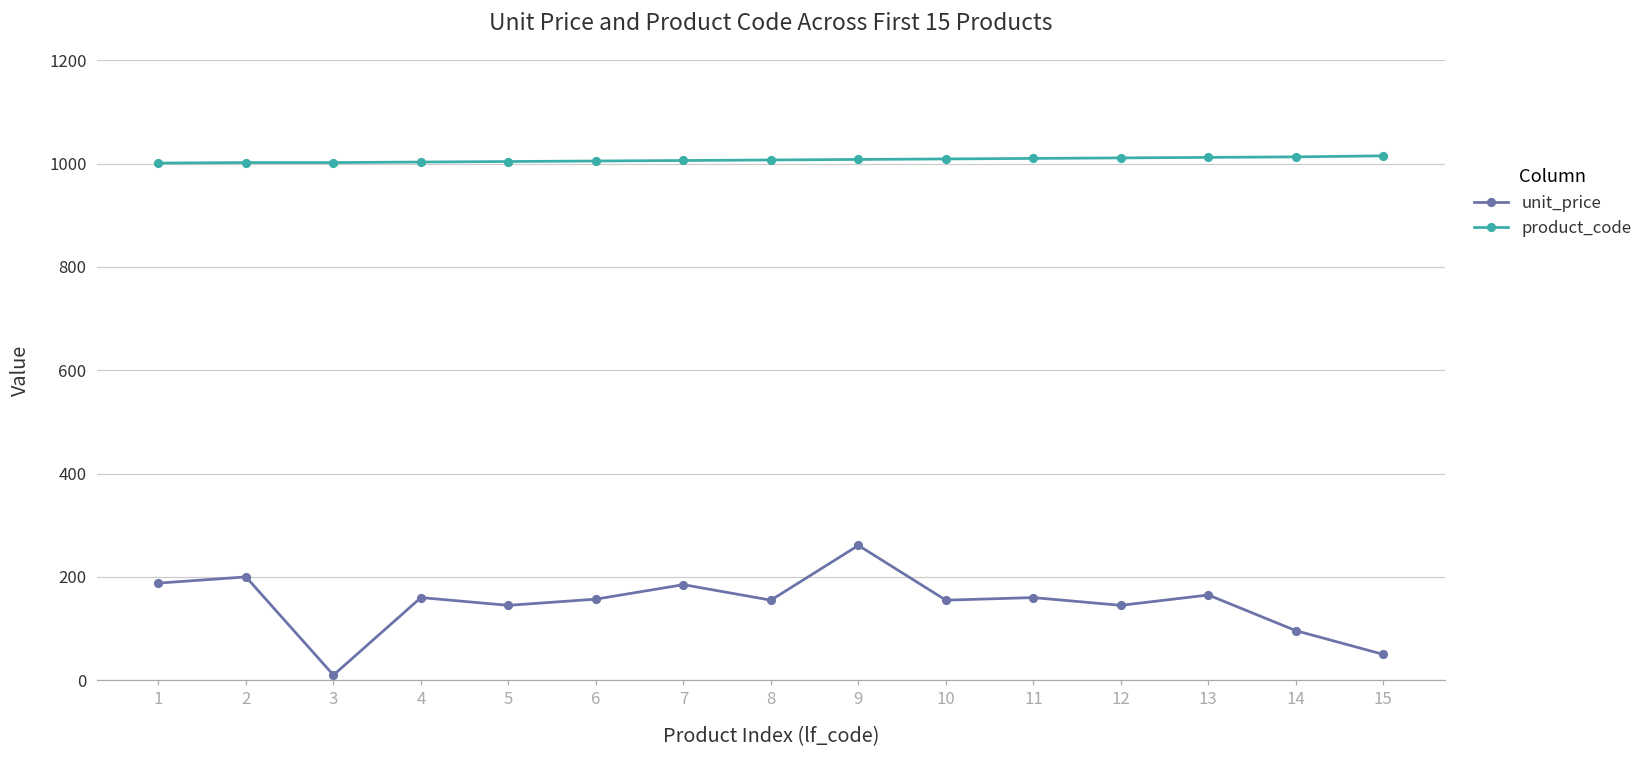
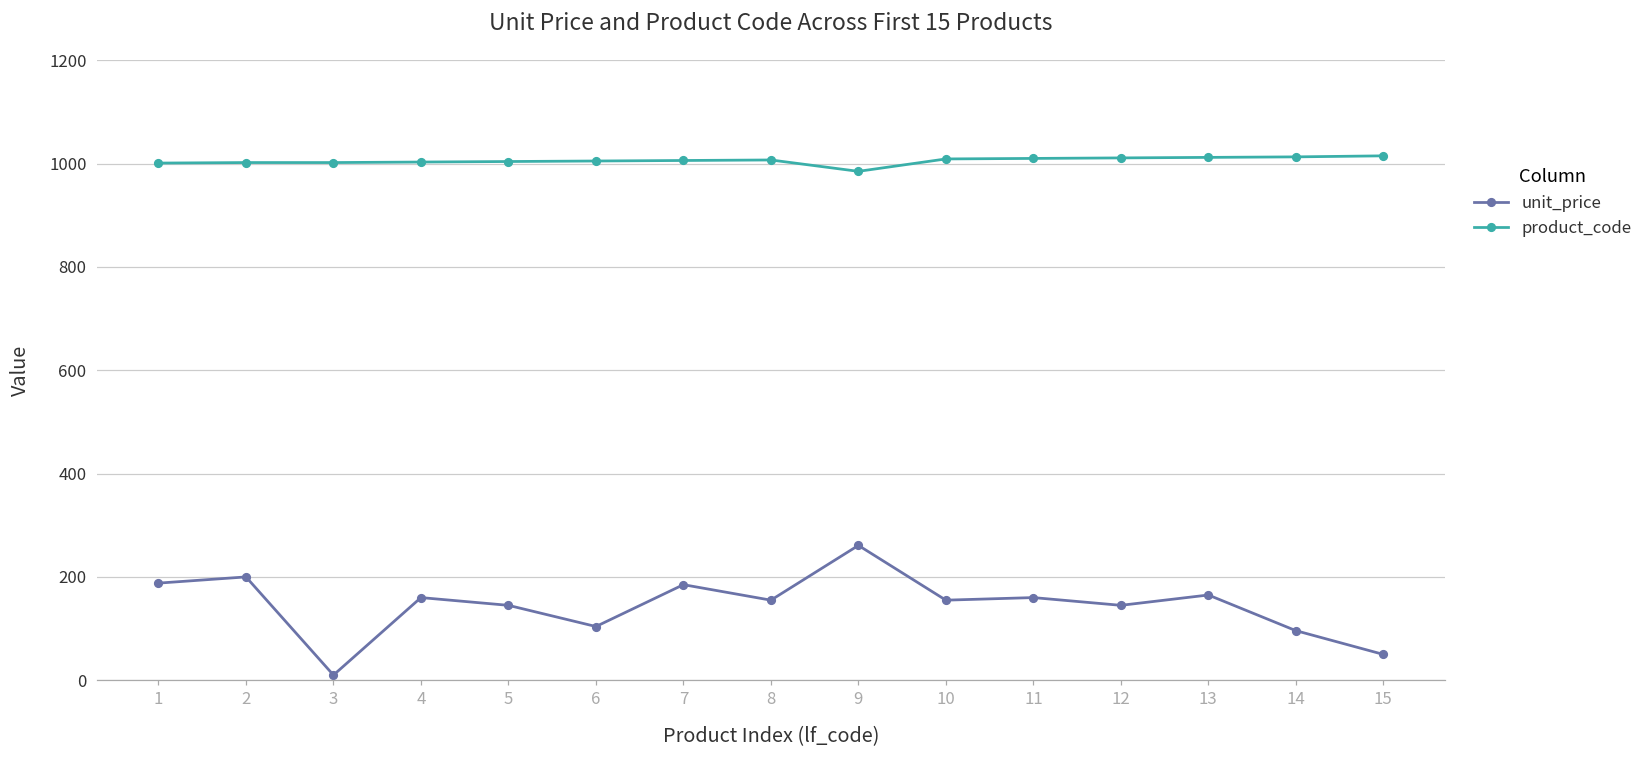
unit_price, 6: 160 -> 100
product_code, 9: 1010 -> 990
